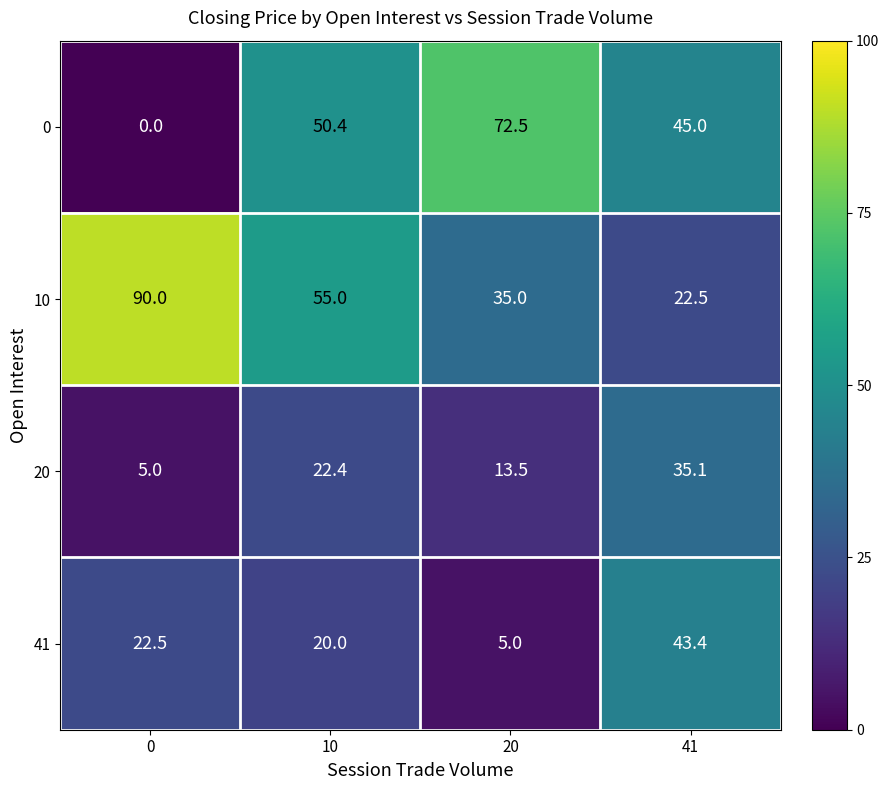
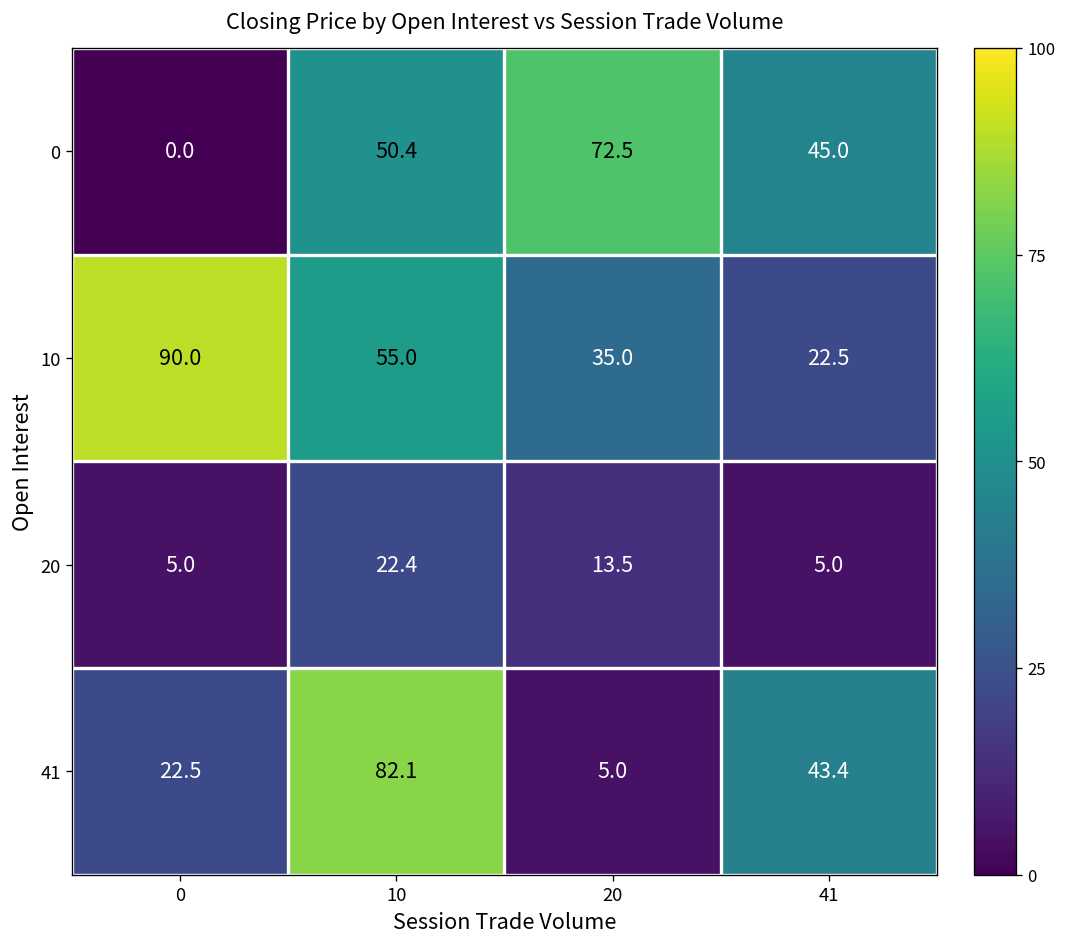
20, 41: 35.1 -> 5.0
41, 10: 20.0 -> 82.1
